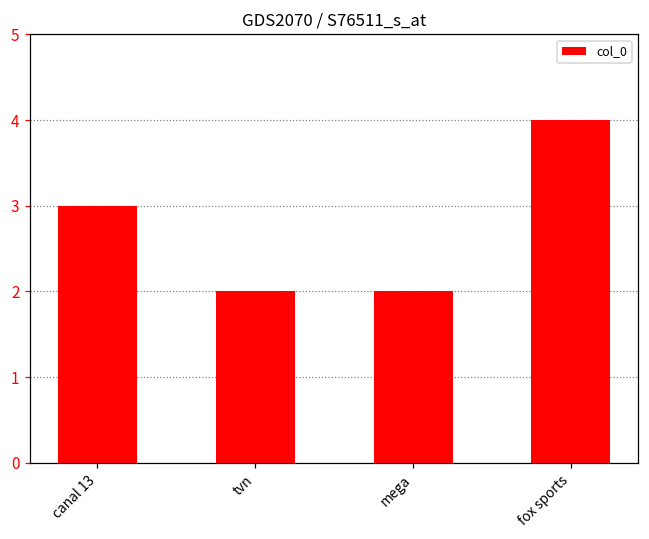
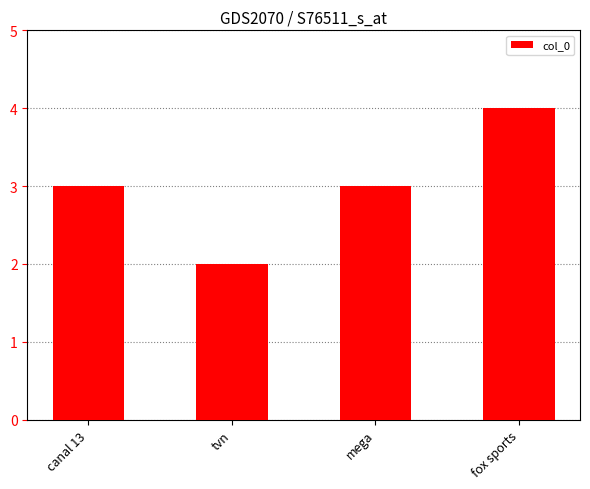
mega: 2 -> 3
